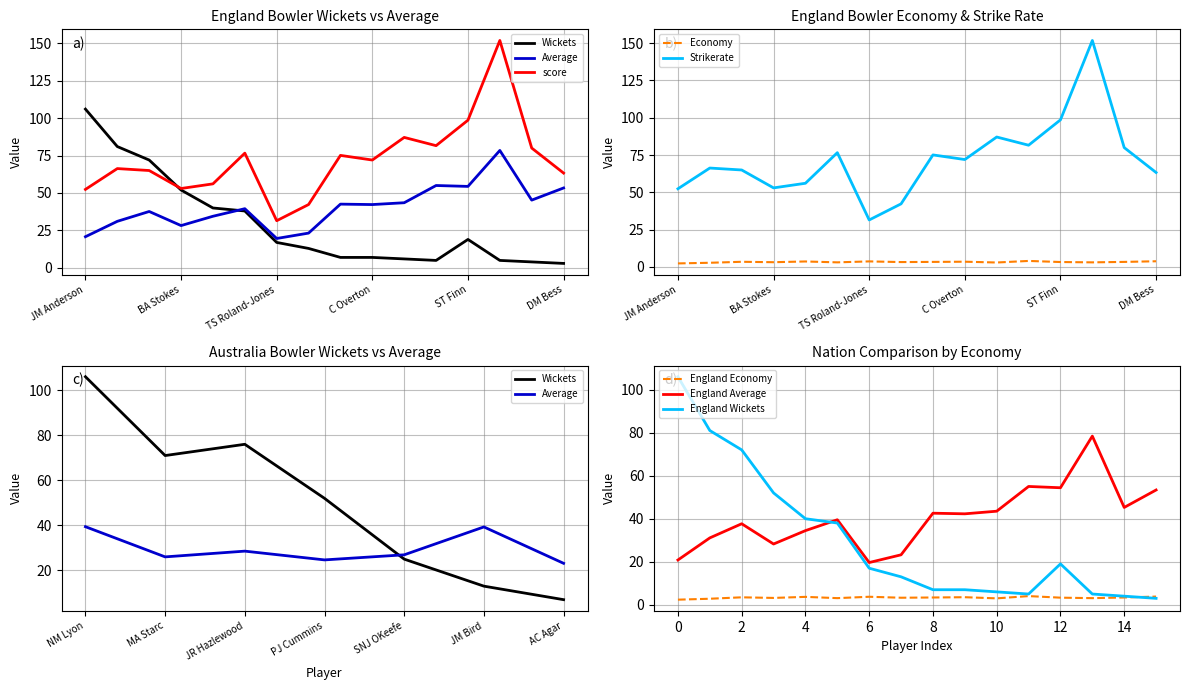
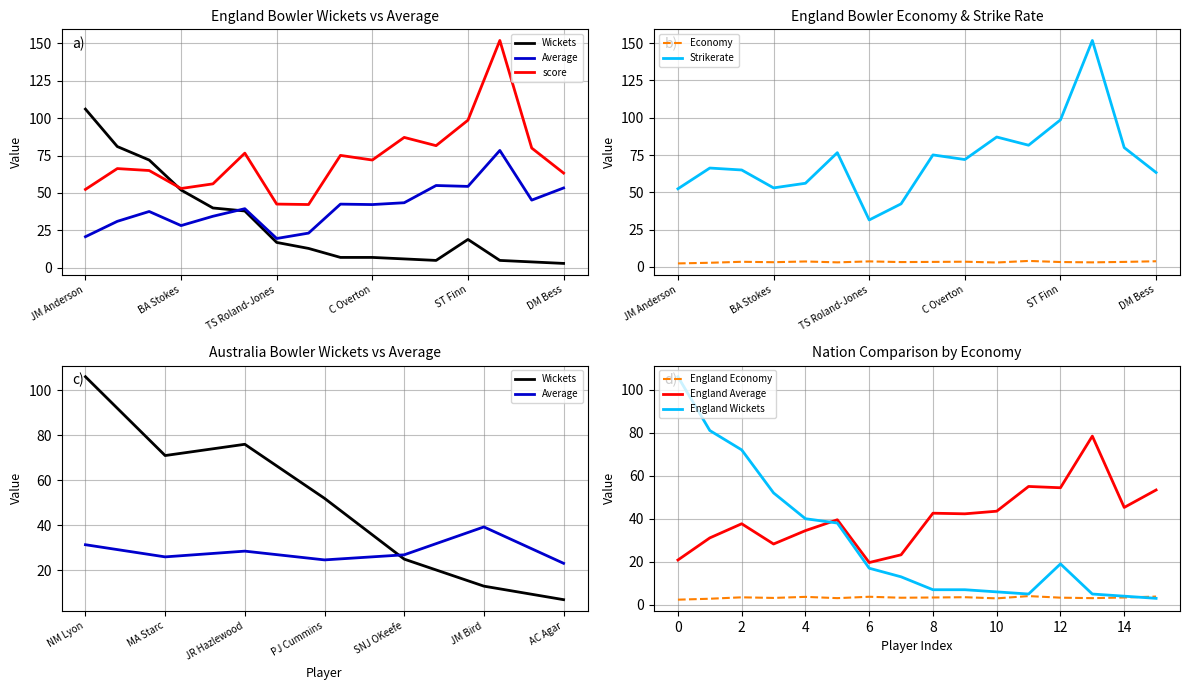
England Bowler Wickets vs Average, score, TS Roland-Jones: 32 -> 43
Australia Bowler Wickets vs Average, Average, NM Lyon: 39 -> 31
